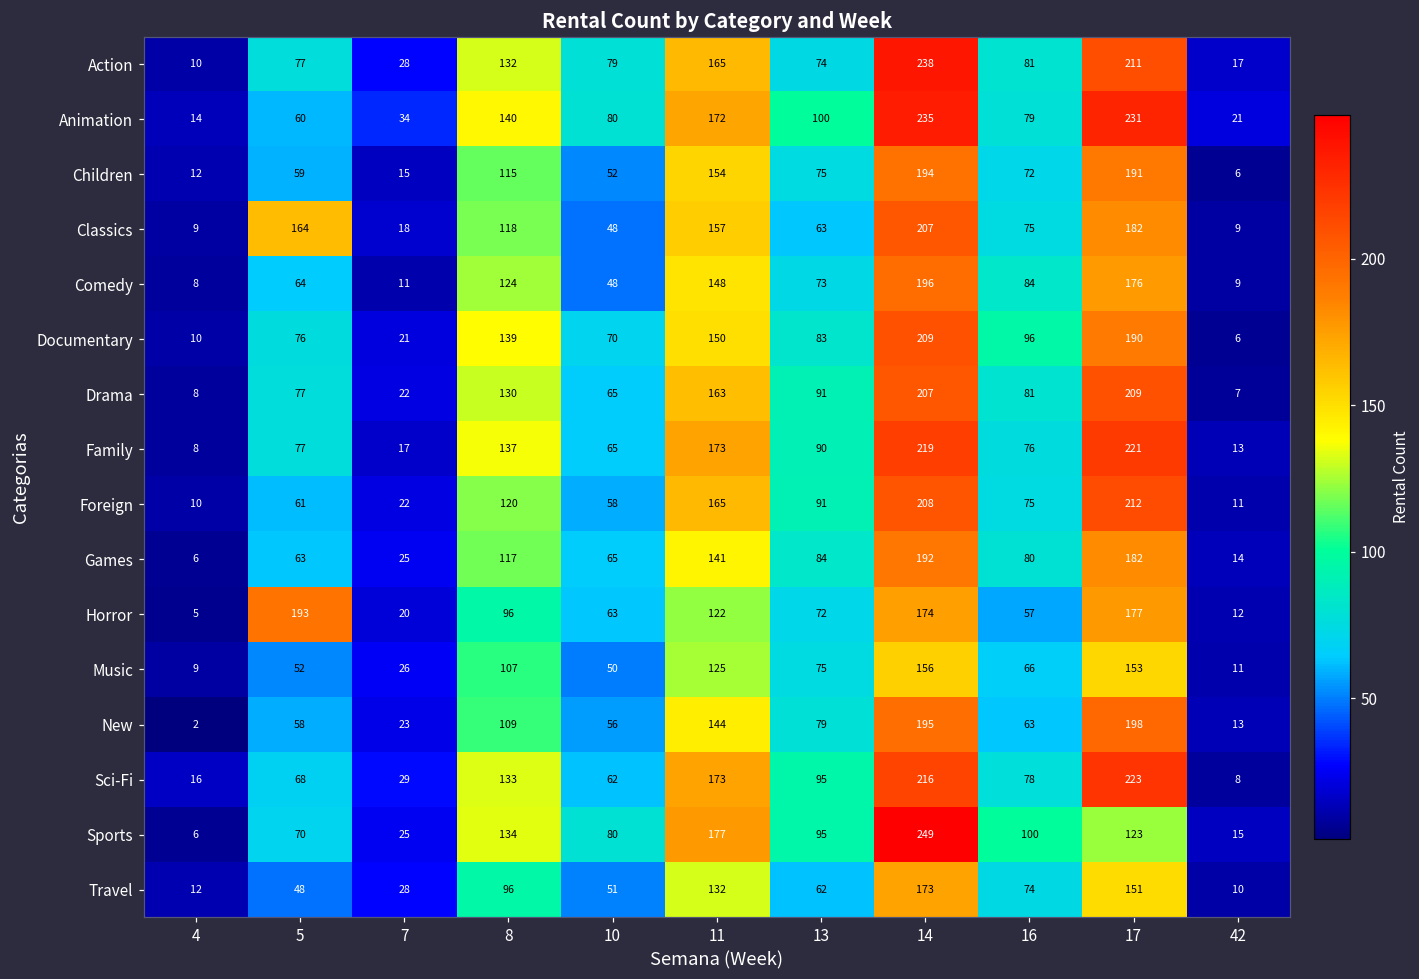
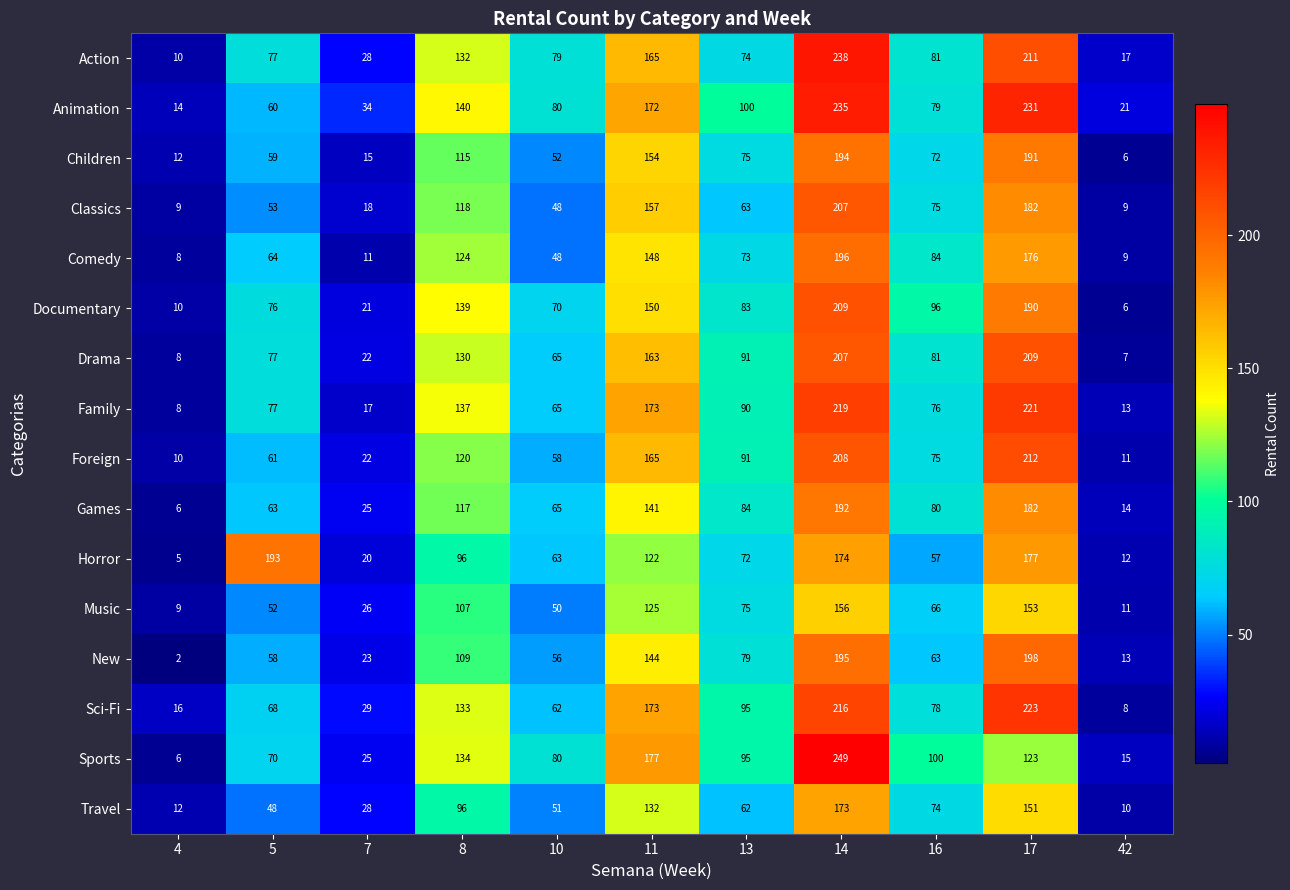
Classics, 5: 164 -> 53
